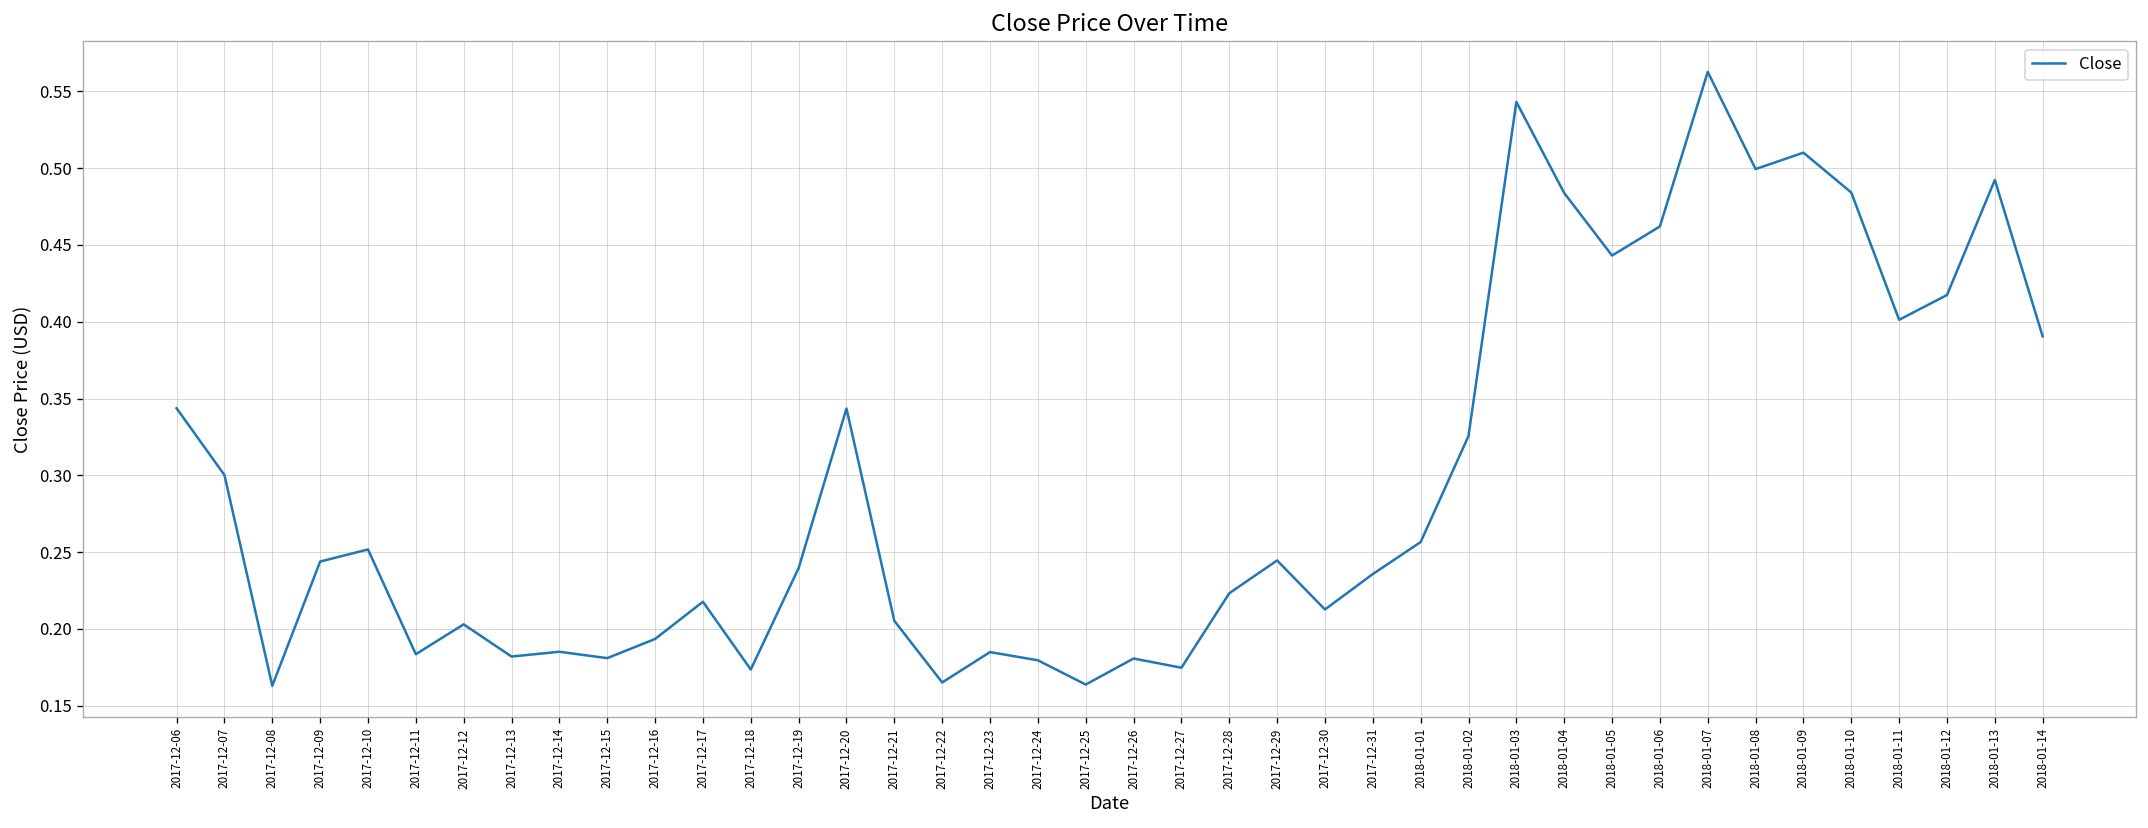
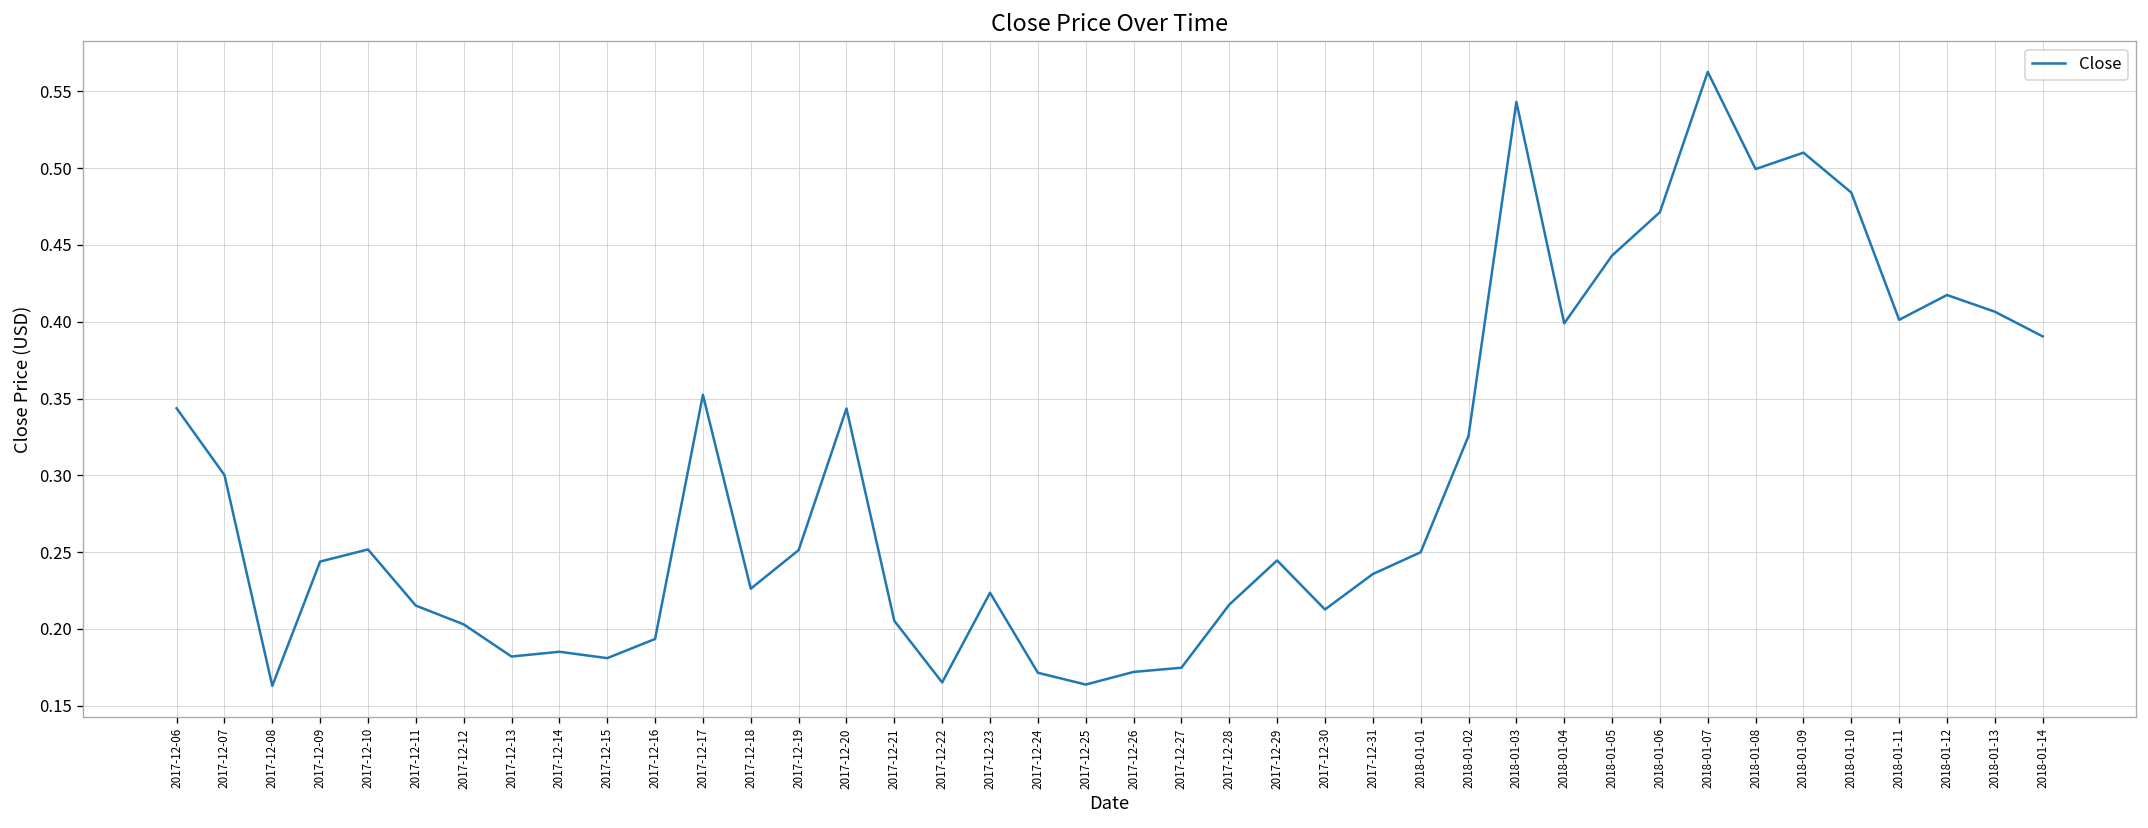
2017-12-11: 0.184 -> 0.215
2017-12-17: 0.218 -> 0.352
2017-12-18: 0.174 -> 0.226
2017-12-19: 0.240 -> 0.251
2017-12-23: 0.185 -> 0.224
2017-12-24: 0.180 -> 0.171
2017-12-26: 0.181 -> 0.172
2017-12-28: 0.223 -> 0.216
2018-01-01: 0.257 -> 0.250
2018-01-04: 0.484 -> 0.399
2018-01-06: 0.462 -> 0.471
2018-01-13: 0.492 -> 0.407
